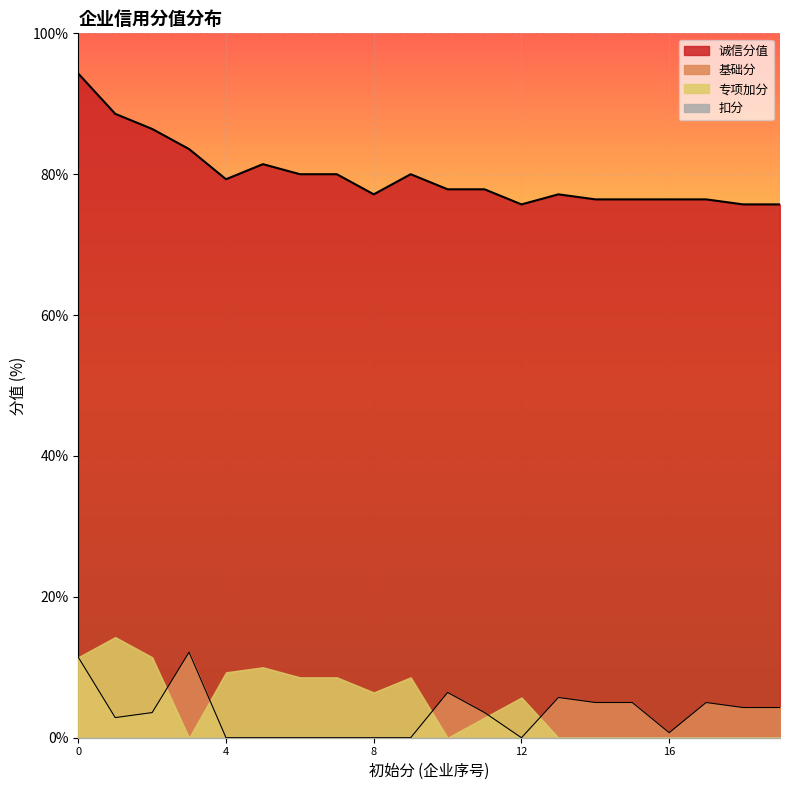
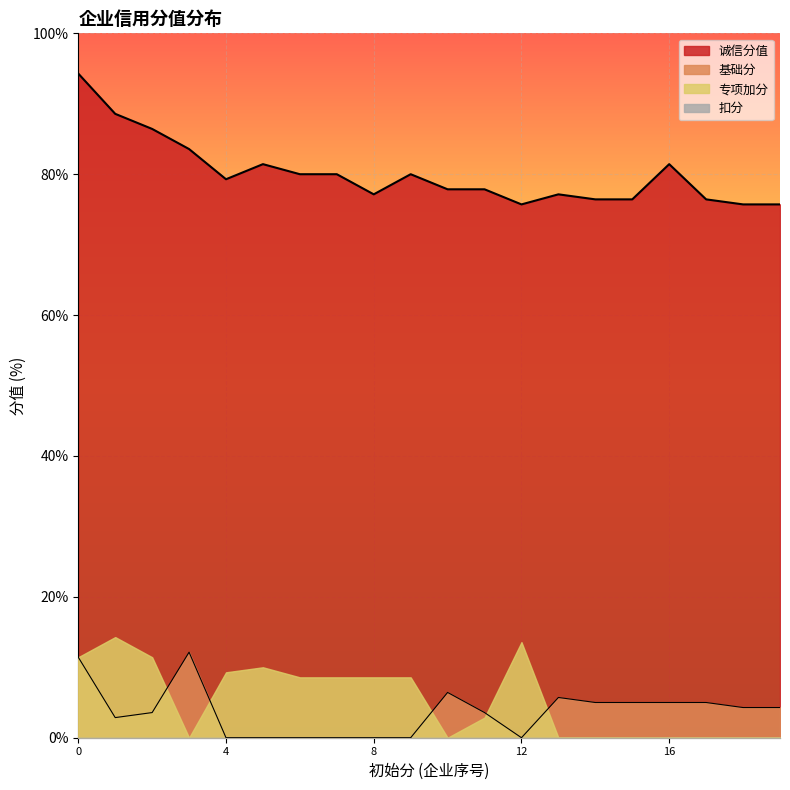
专项加分, 8: 6% -> 9%
专项加分, 12: 6% -> 14%
诚信分值, 16: 76% -> 81%
基础分, 16: 1% -> 5%
